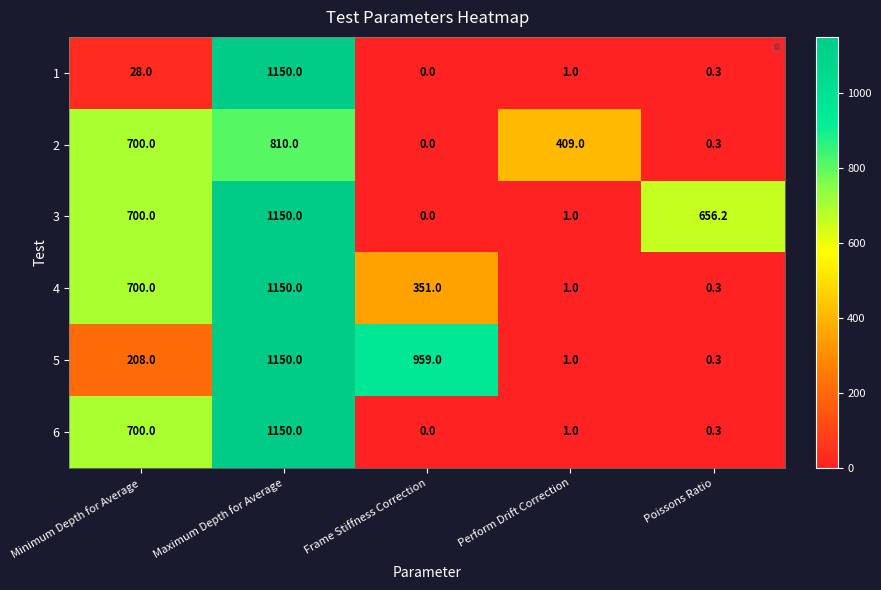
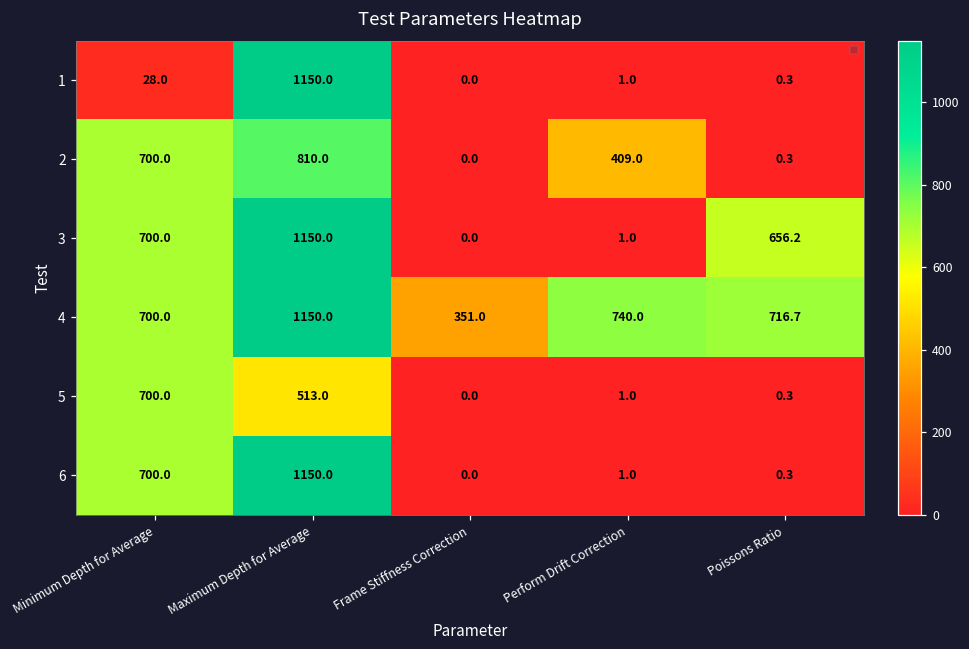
4, Perform Drift Correction: 1.0 -> 740.0
4, Poissons Ratio: 0.3 -> 716.7
5, Minimum Depth for Average: 208.0 -> 700.0
5, Maximum Depth for Average: 1150.0 -> 513.0
5, Frame Stiffness Correction: 959.0 -> 0.0
